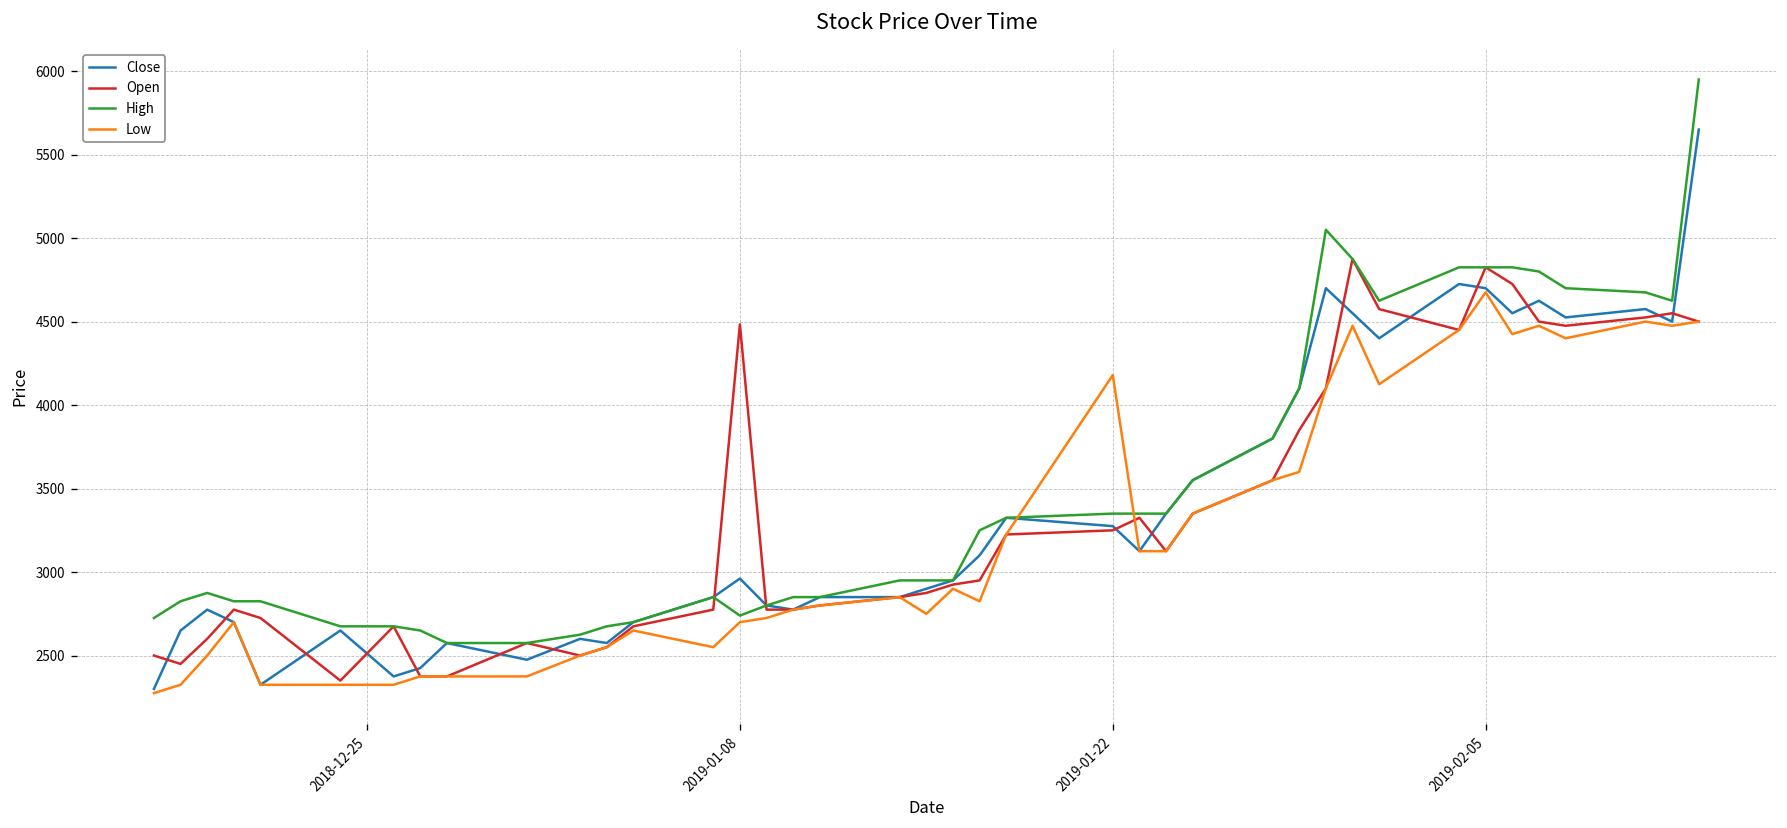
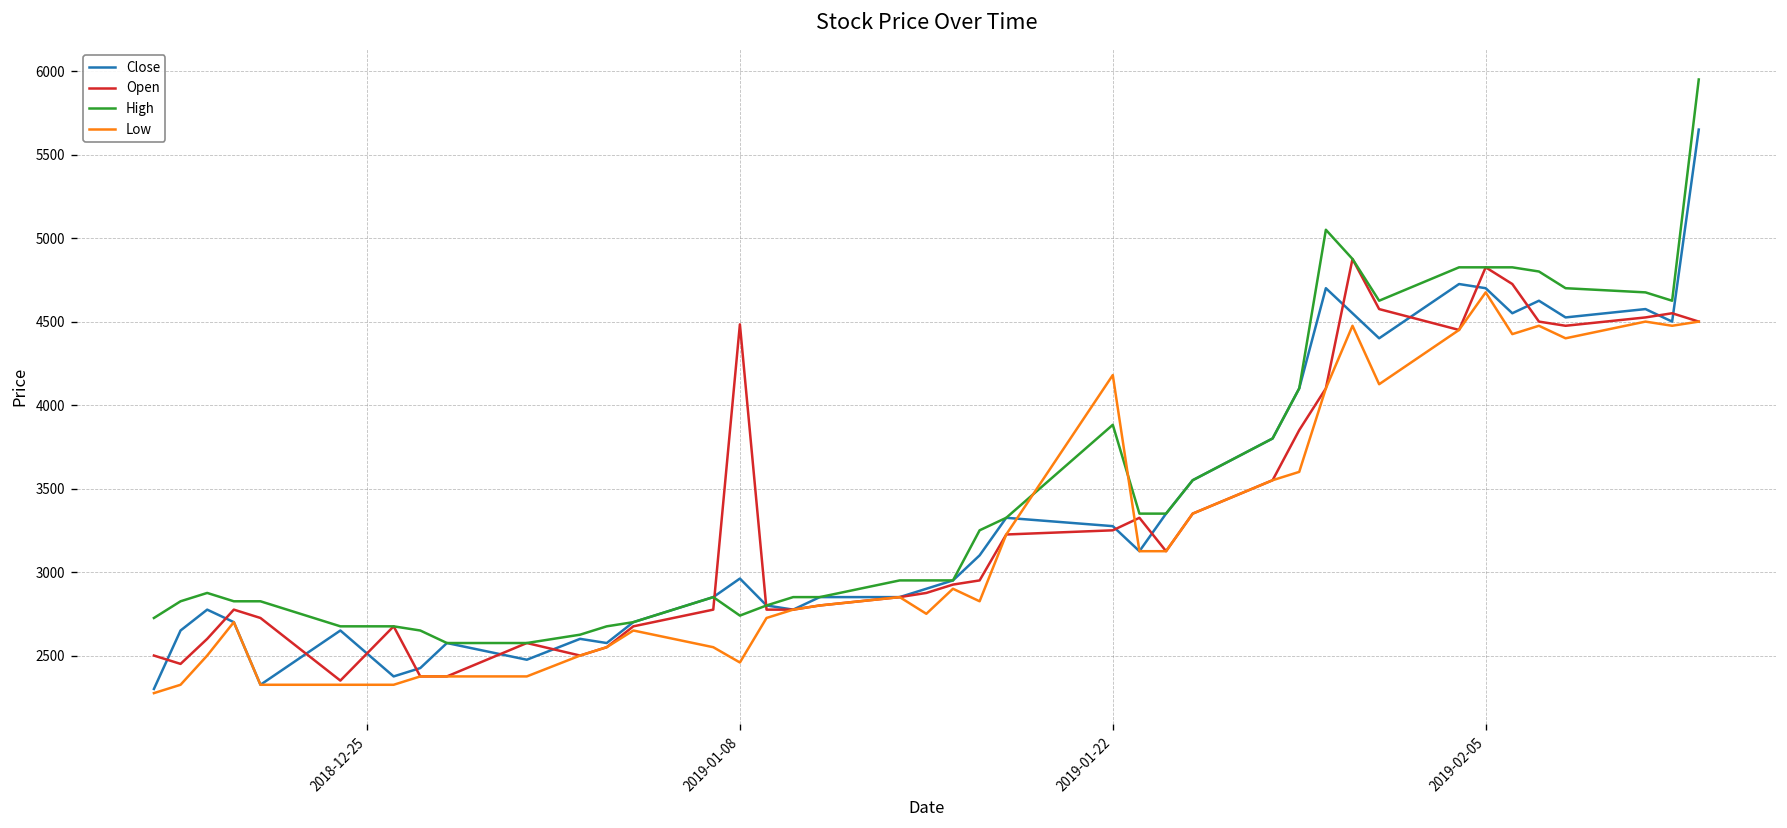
Low, 2019-01-08: 2700 -> 2460
High, 2019-01-22: 3350 -> 3880
